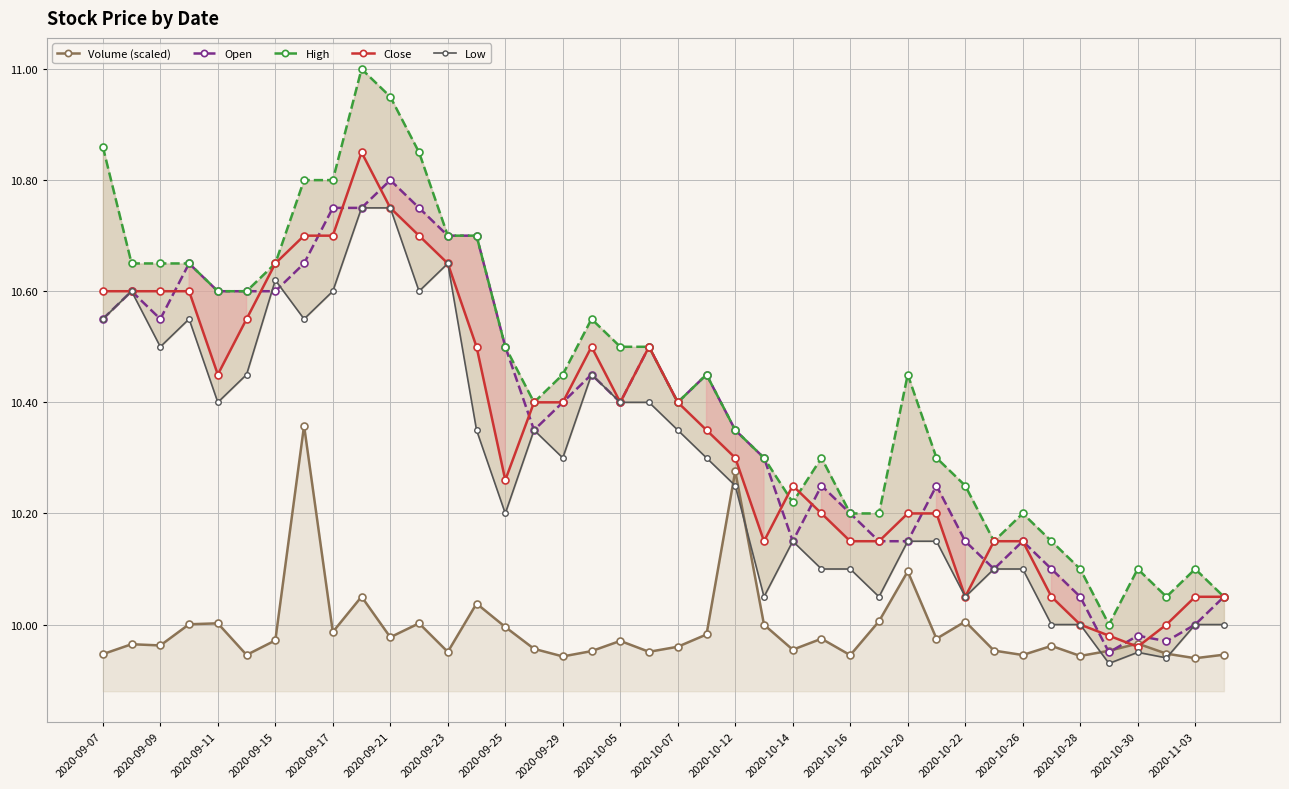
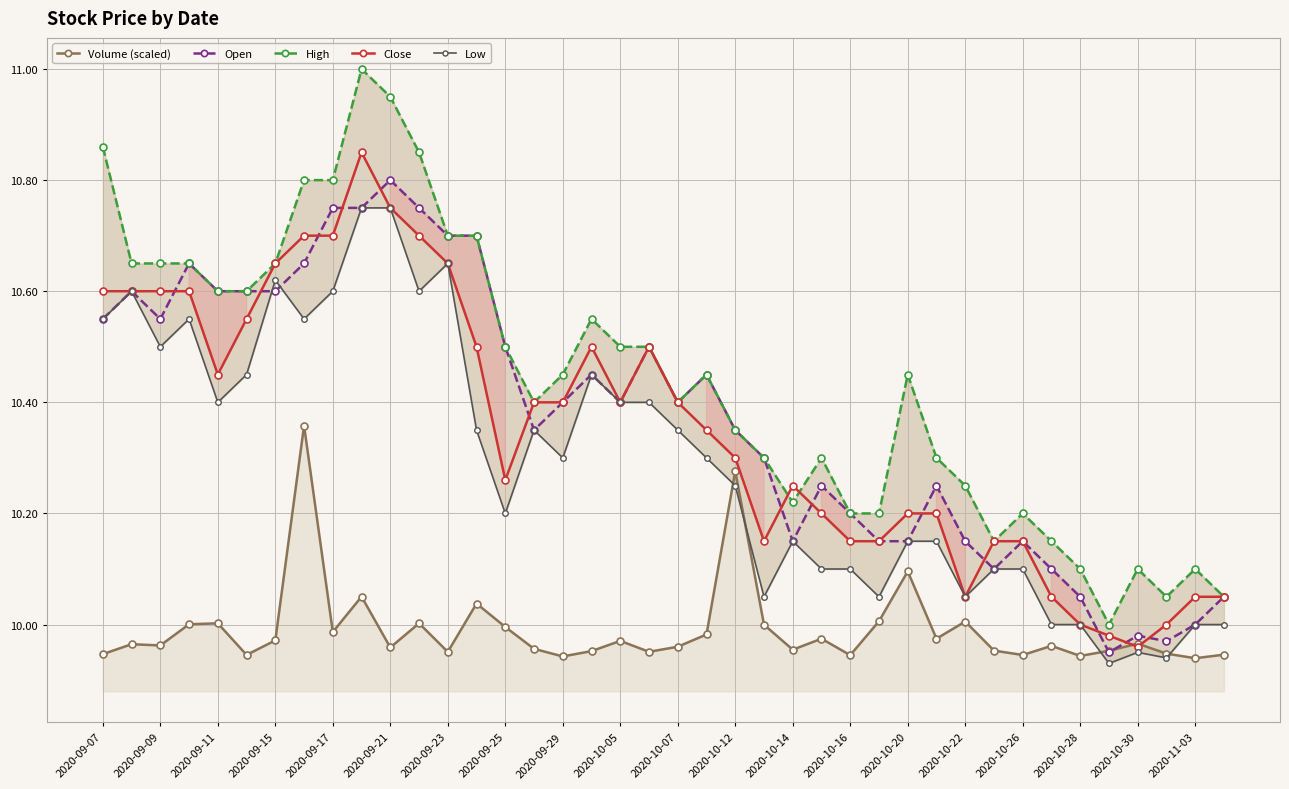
Volume (scaled), 2020-09-21: 9.98 -> 9.96
